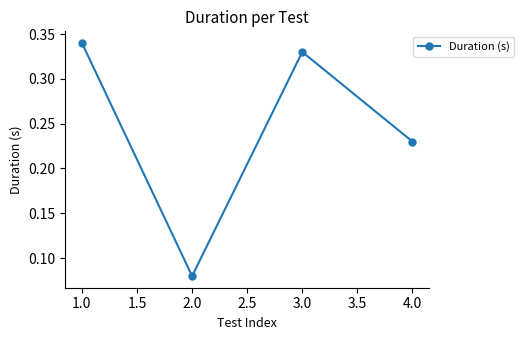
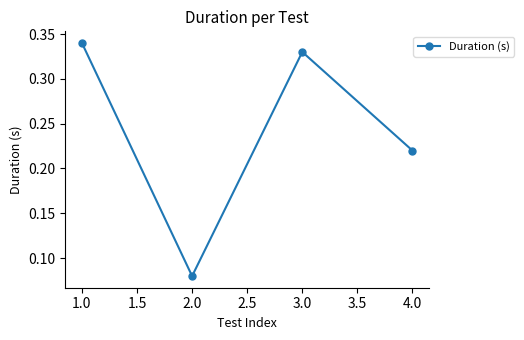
4.0: 0.23 -> 0.22
